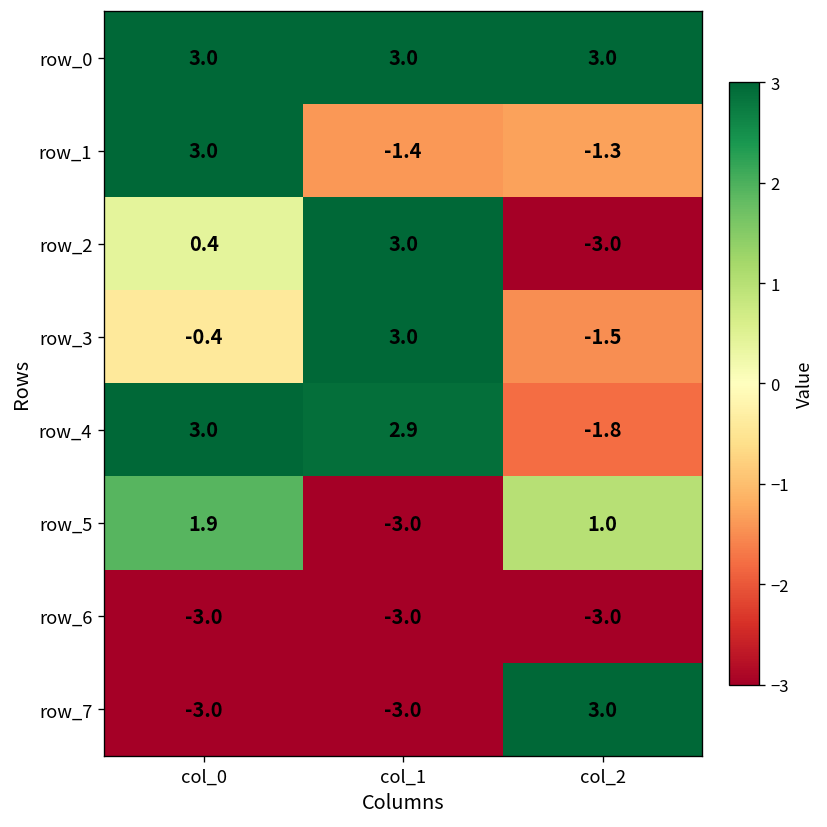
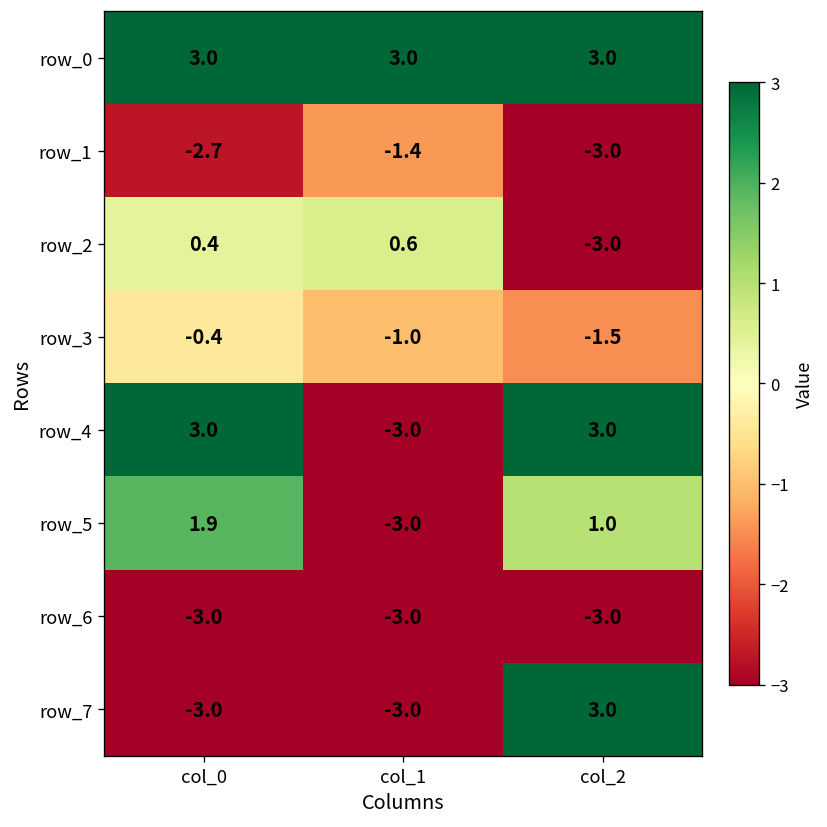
row_1, col_0: 3.0 -> -2.7
row_1, col_2: -1.3 -> -3.0
row_2, col_1: 3.0 -> 0.6
row_3, col_1: 3.0 -> -1.0
row_4, col_1: 2.9 -> -3.0
row_4, col_2: -1.8 -> 3.0
